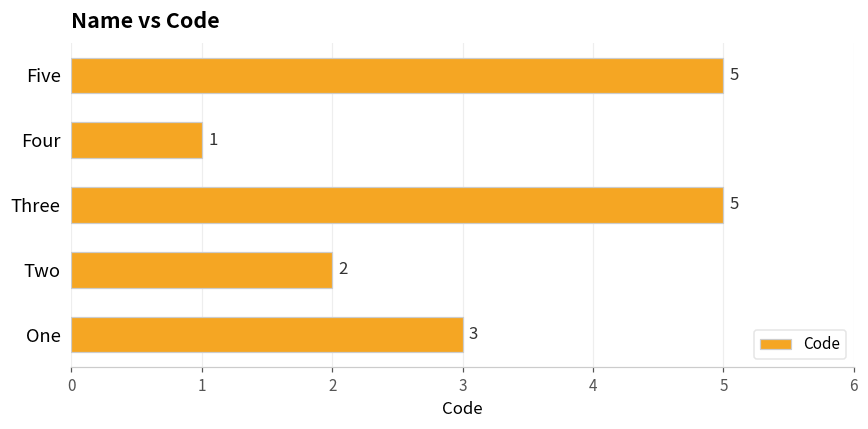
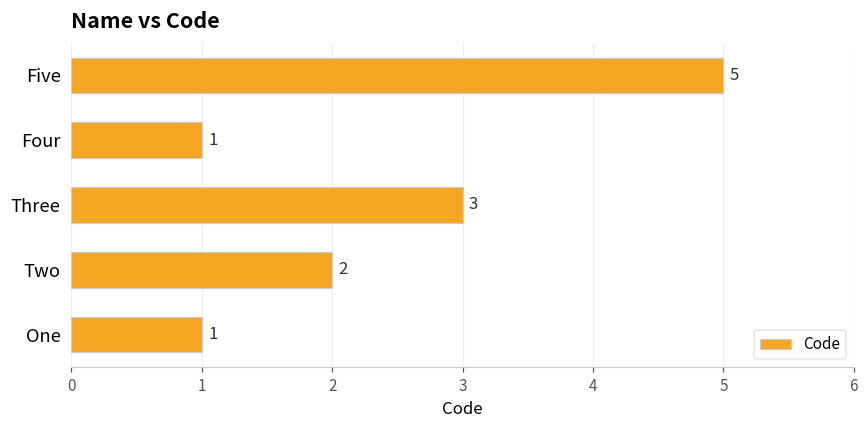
Three: 5 -> 3
One: 3 -> 1
